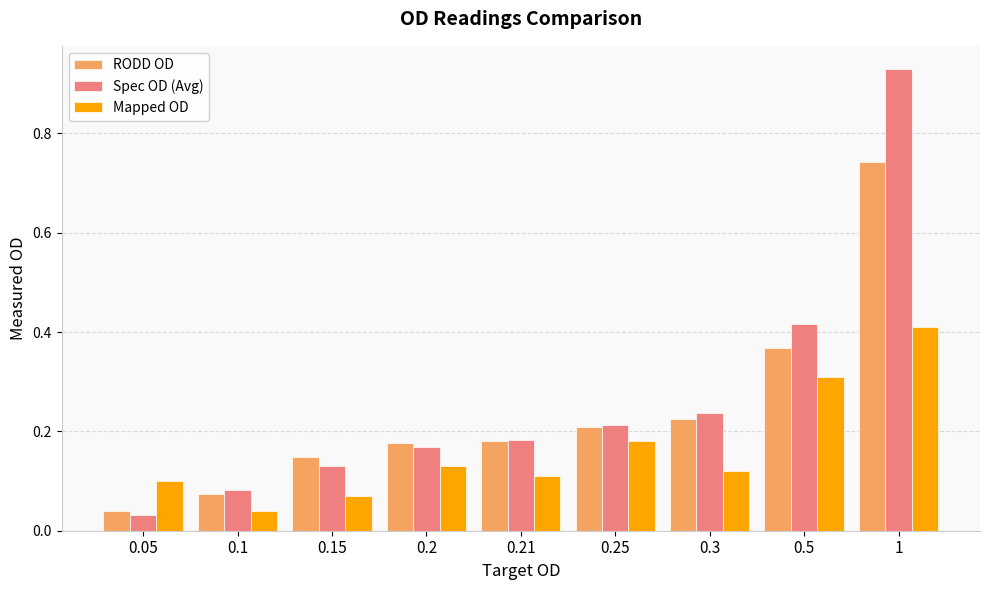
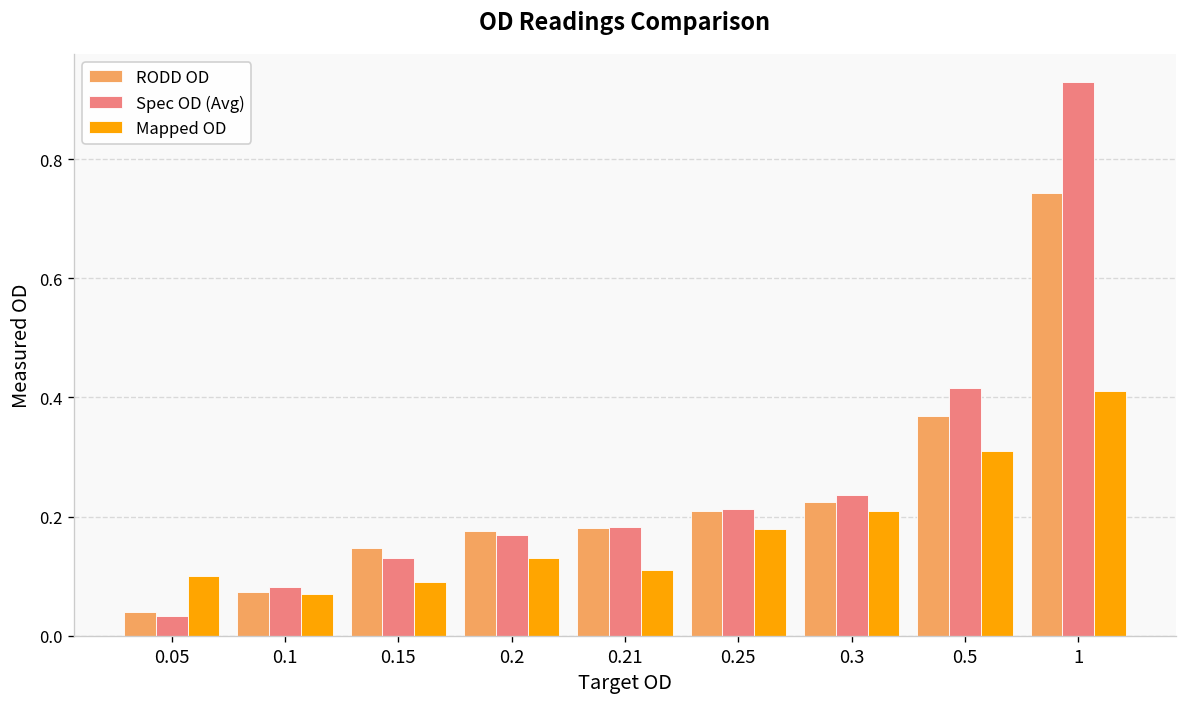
Mapped OD, 0.1: 0.04 -> 0.07
Mapped OD, 0.15: 0.07 -> 0.09
Mapped OD, 0.3: 0.12 -> 0.21
